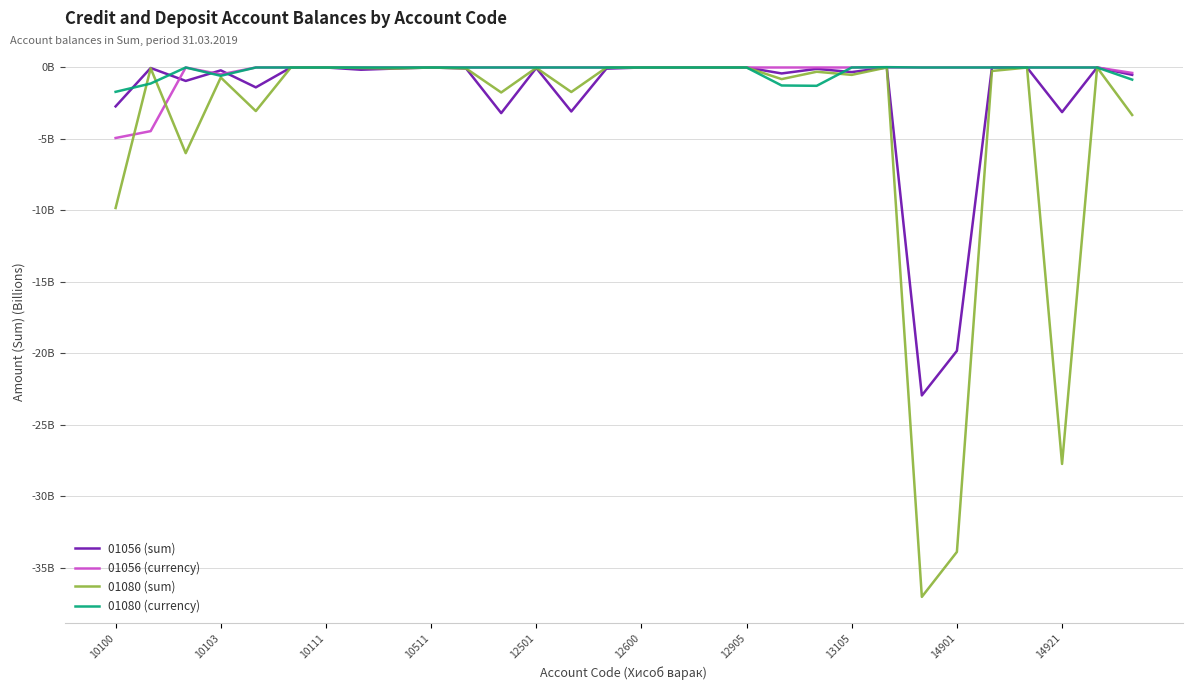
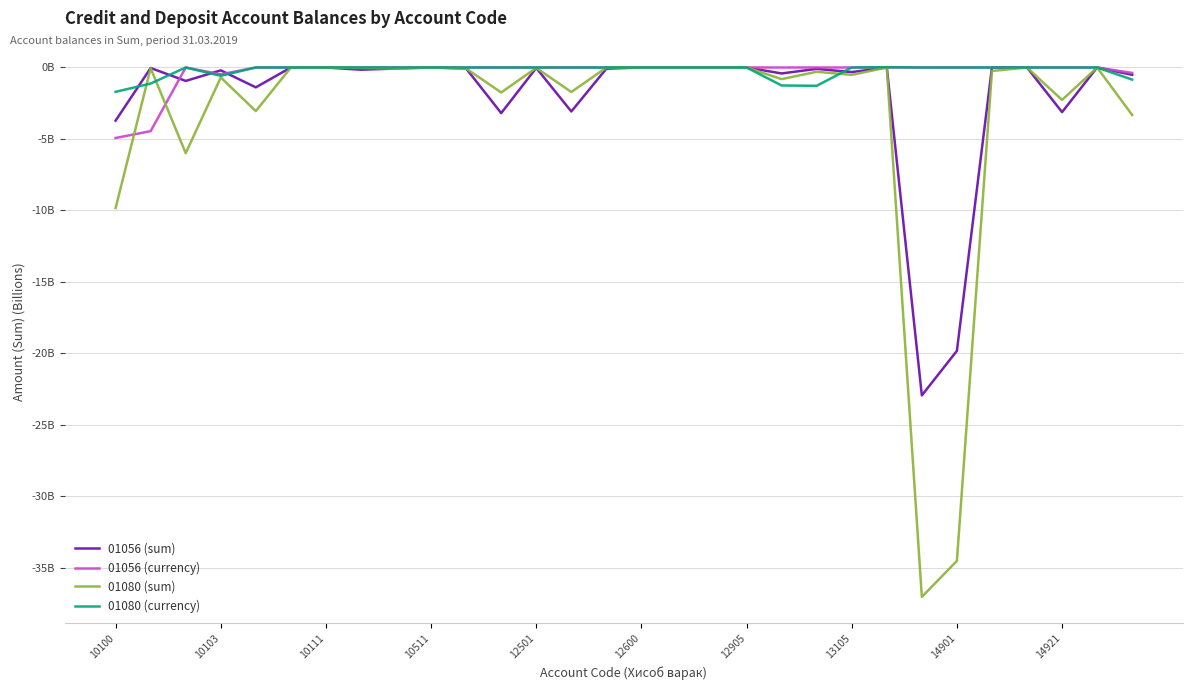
01056 (sum), 10100: -2700000000 -> -3700000000
01080 (sum), 14901: -33900000000 -> -34500000000
01080 (sum), 14921: -27700000000 -> -2300000000
